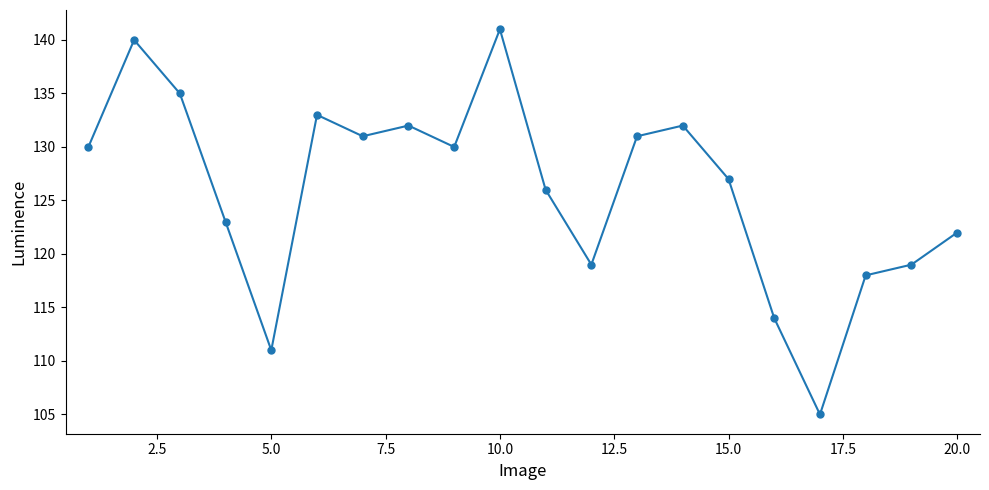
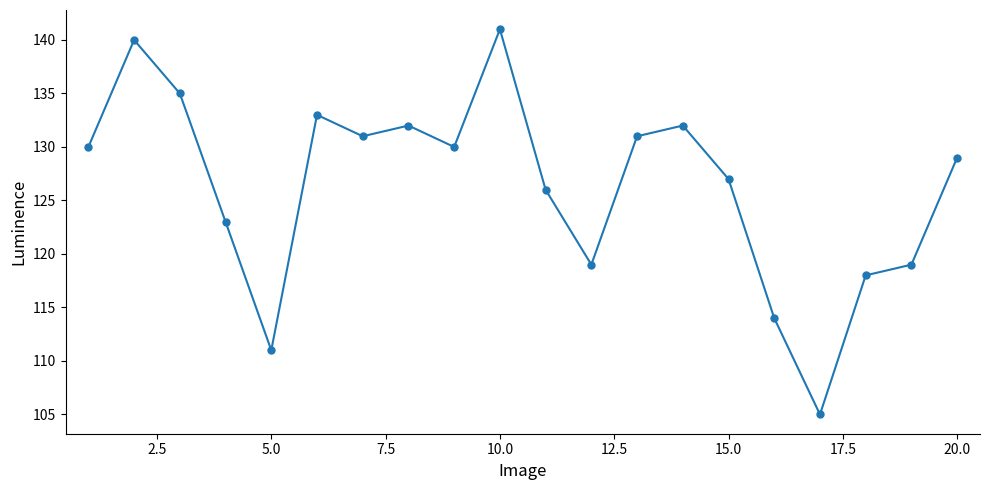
20.0: 122 -> 129
